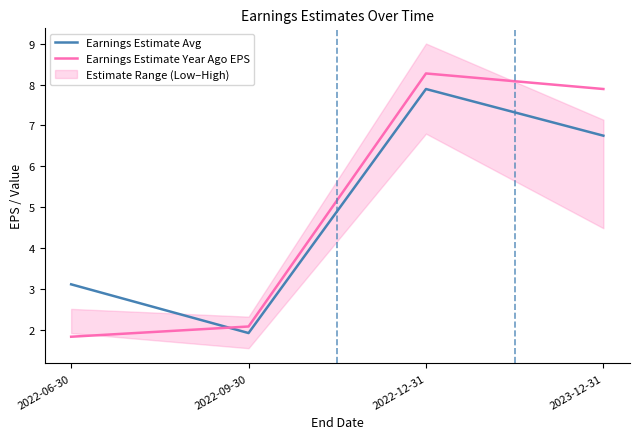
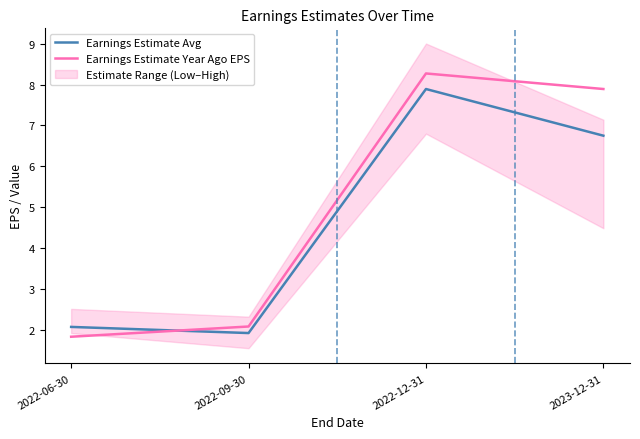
Earnings Estimate Avg, 2022-06-30: 3.1 -> 2.1
